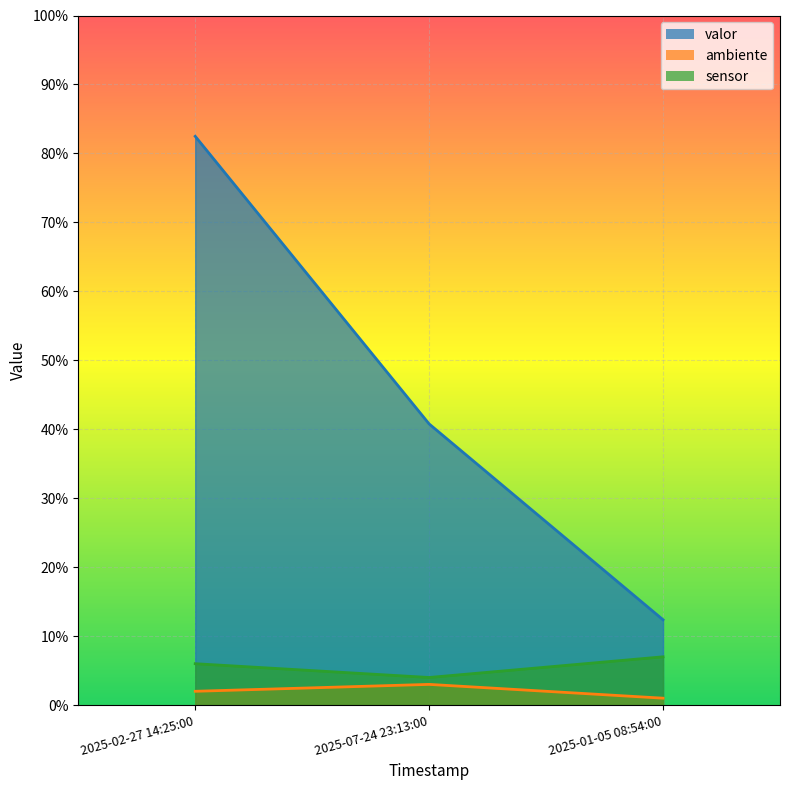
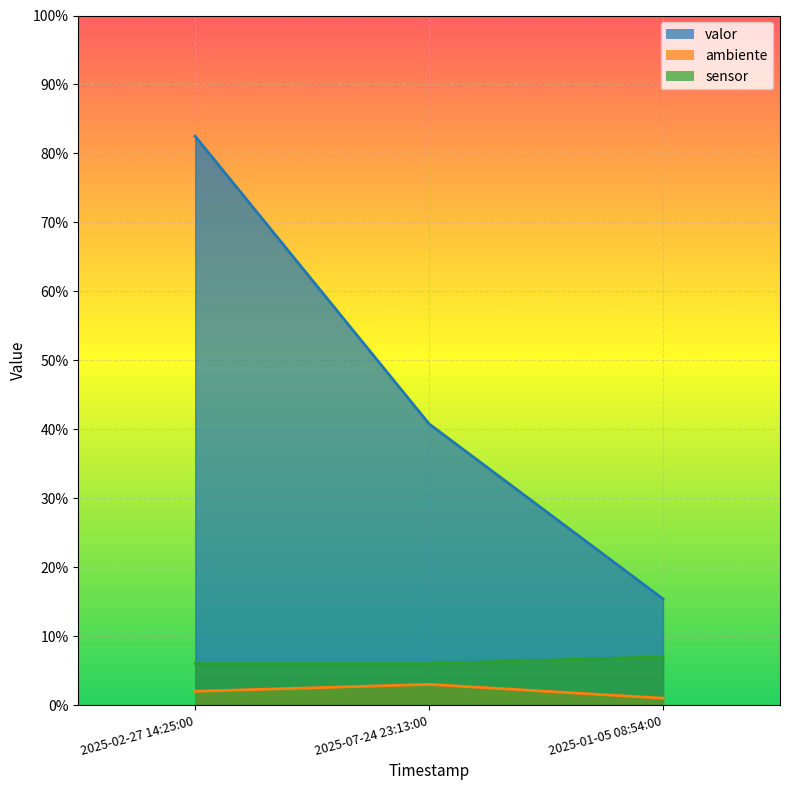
sensor, 2025-07-24 23:13:00: 4% -> 6%
valor, 2025-01-05 08:54:00: 12% -> 15%
